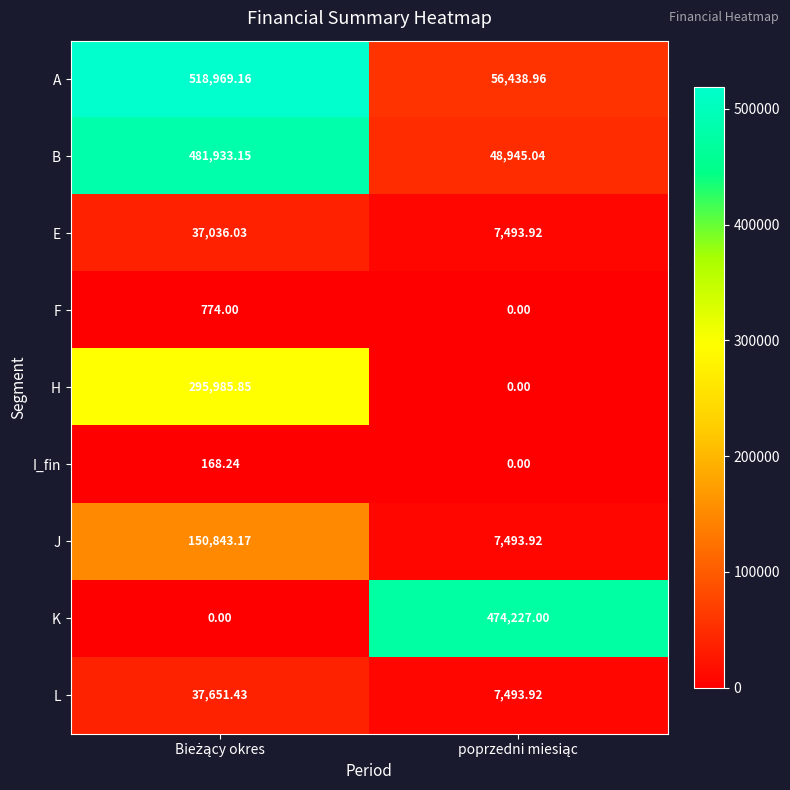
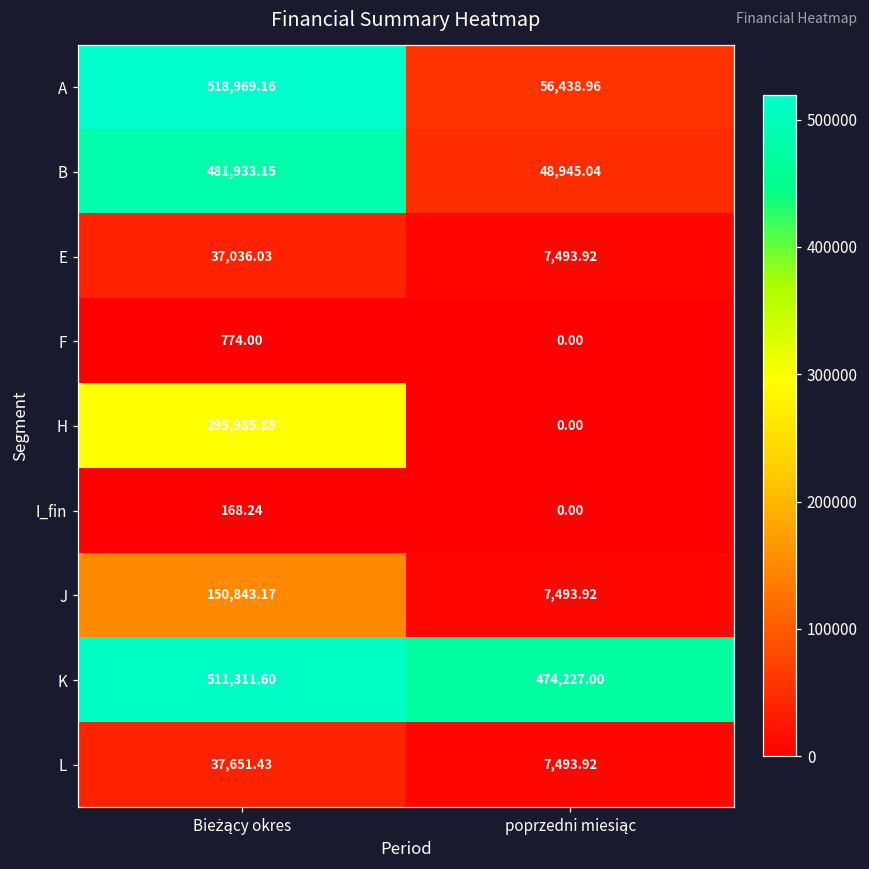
K, Bieżący okres: 0.00 -> 511,311.60
